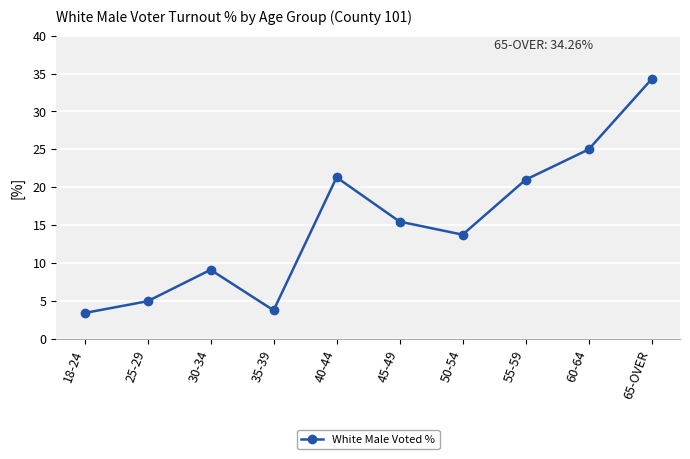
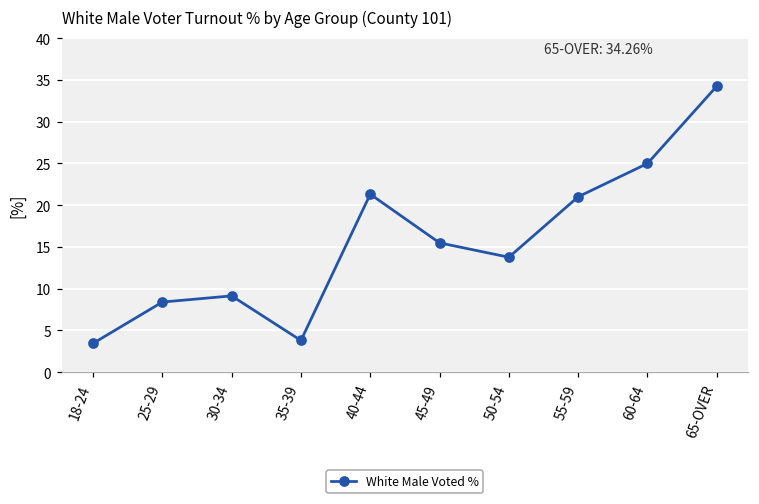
25-29: 5 -> 8
